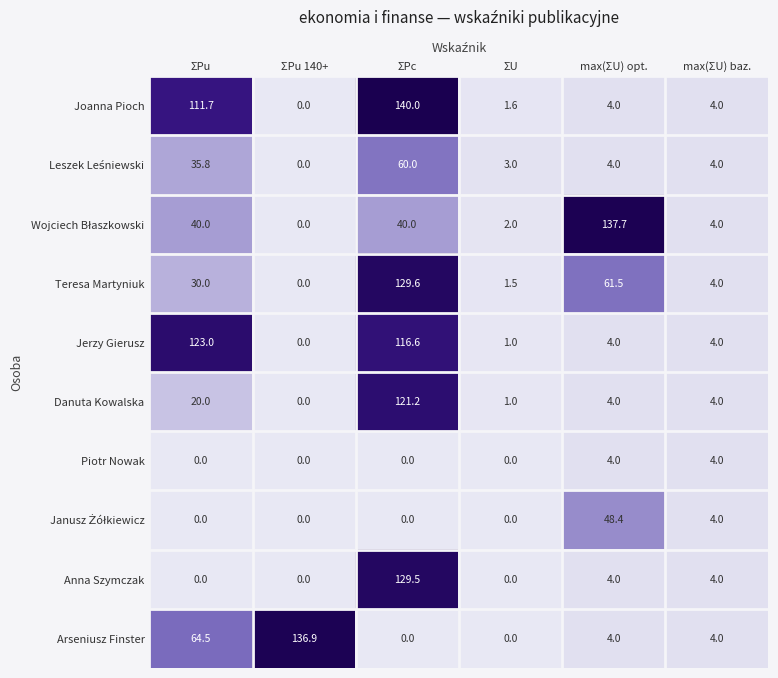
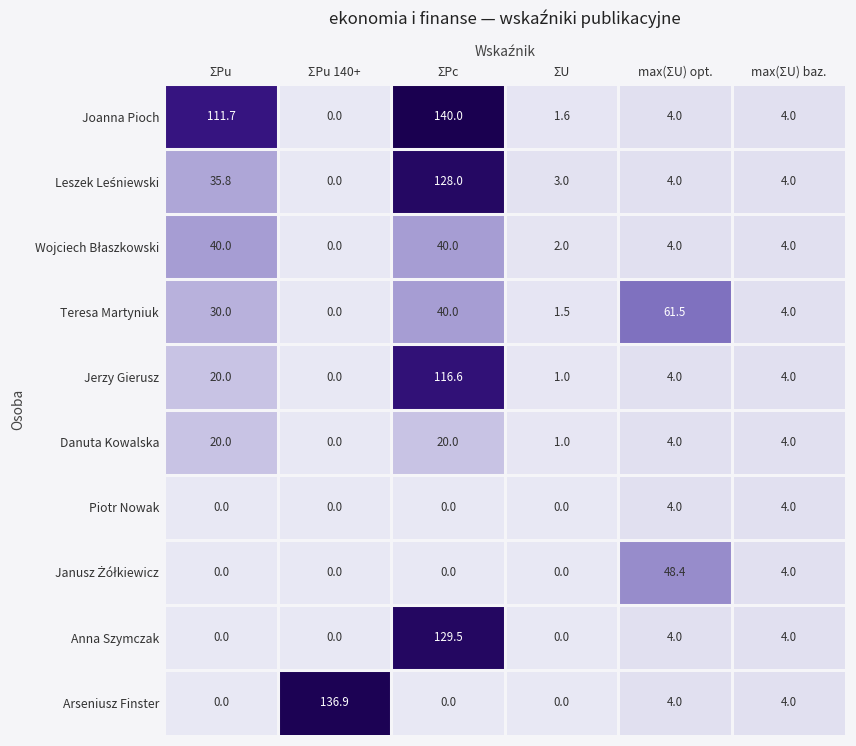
Leszek Leśniewski, ΣPc: 60.0 -> 128.0
Wojciech Błaszkowski, max(ΣU) opt.: 137.7 -> 4.0
Teresa Martyniuk, ΣPc: 129.6 -> 40.0
Jerzy Gierusz, ΣPu: 123.0 -> 20.0
Danuta Kowalska, ΣPc: 121.2 -> 20.0
Arseniusz Finster, ΣPu: 64.5 -> 0.0
